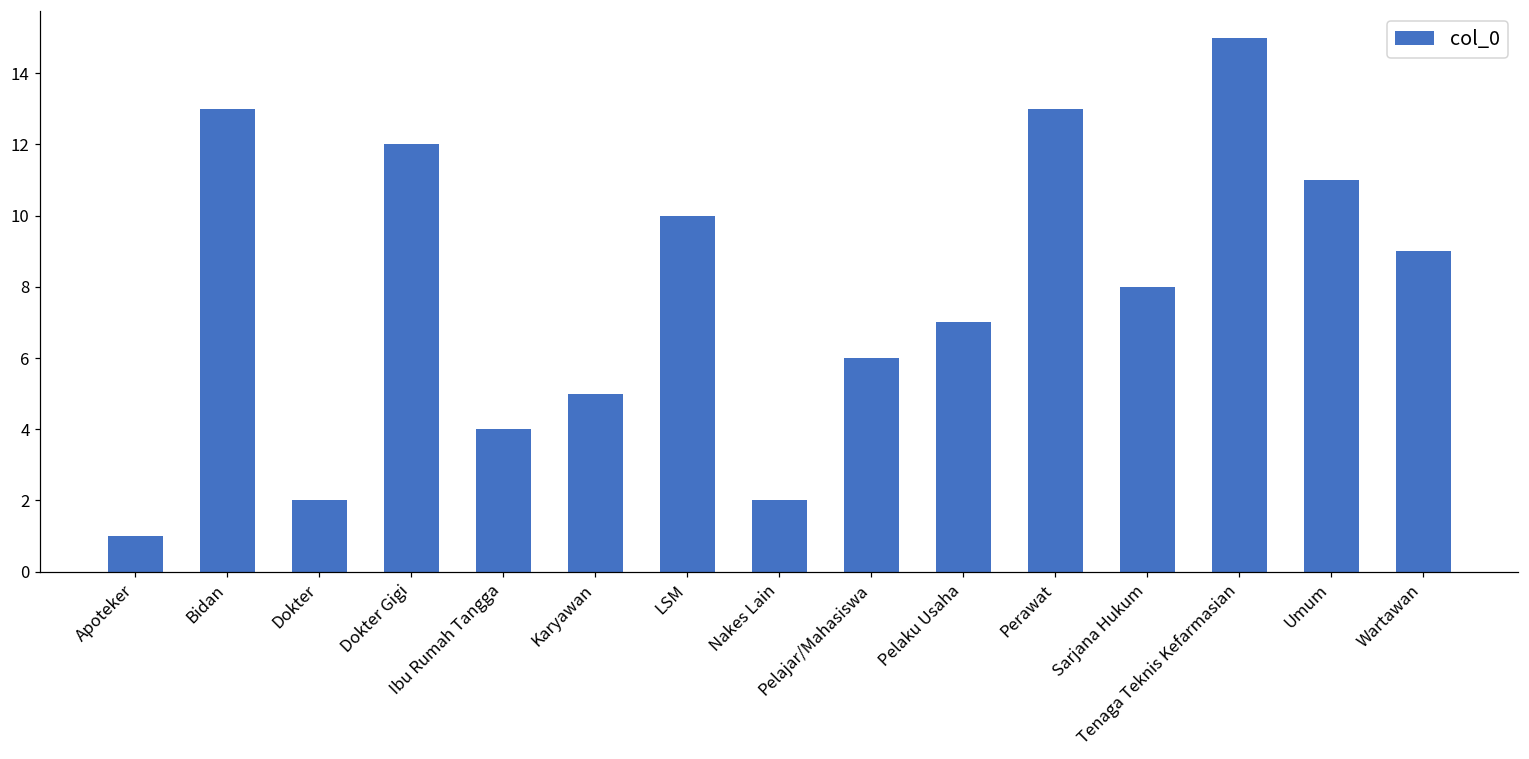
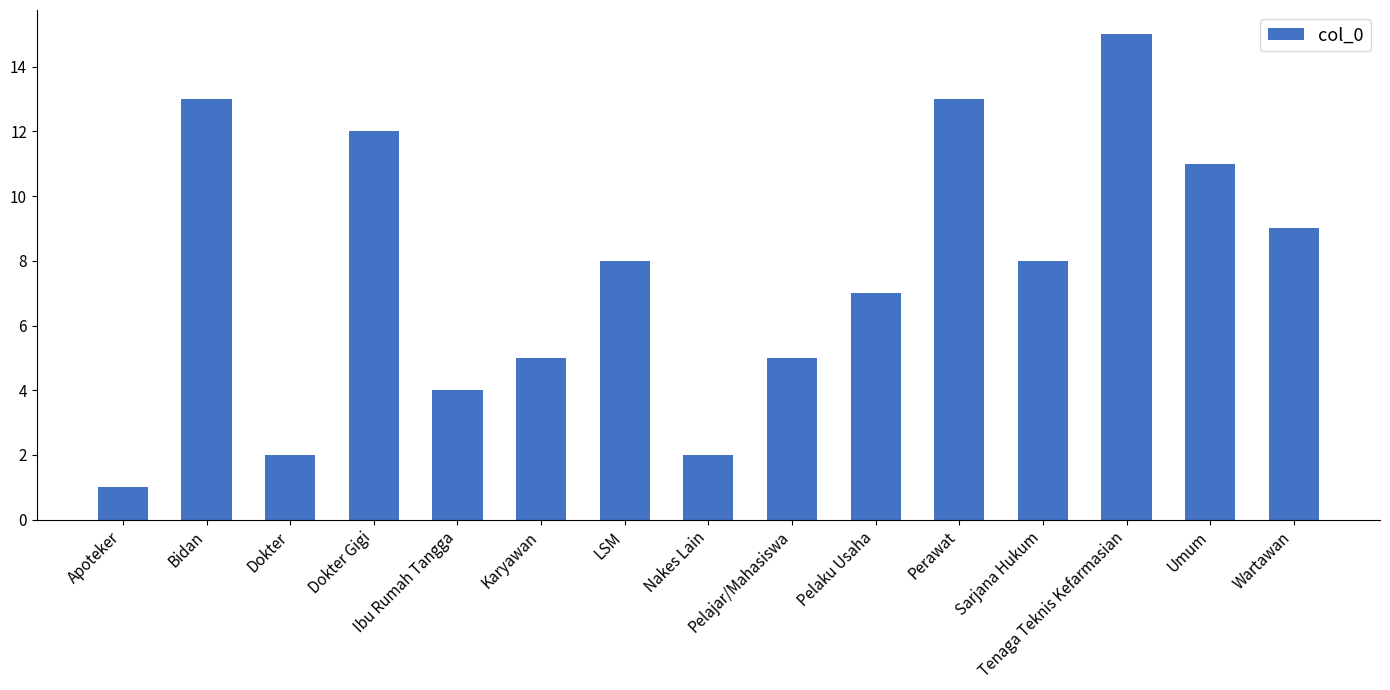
LSM: 10 -> 8
Pelajar/Mahasiswa: 6 -> 5
